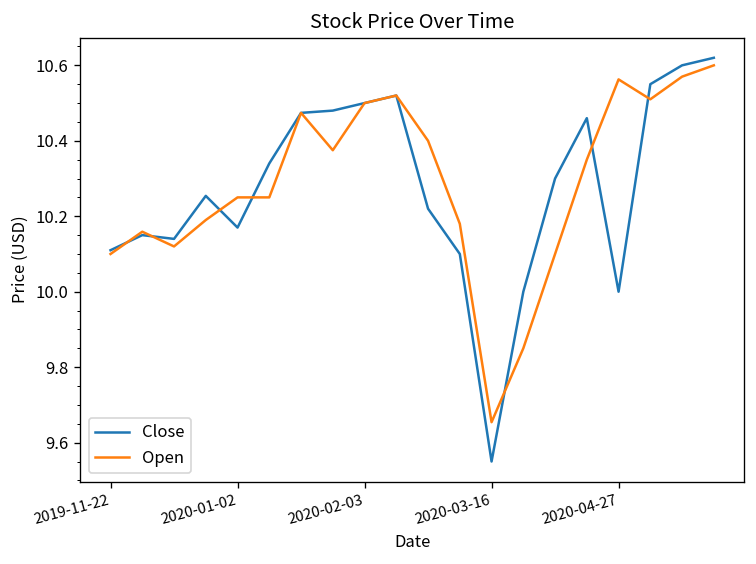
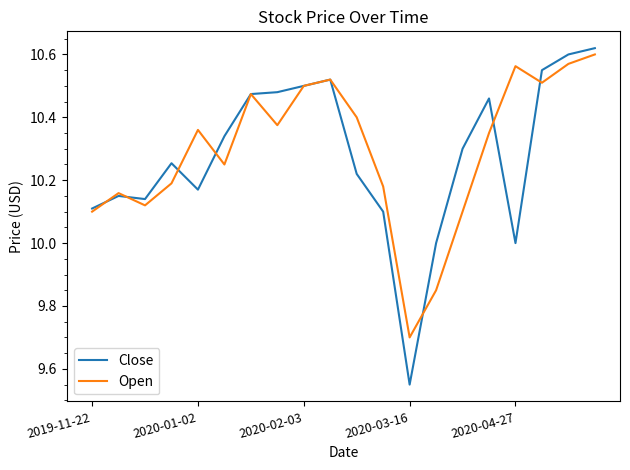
Open, 2020-01-02: 10.25 -> 10.36
Open, 2020-03-16: 9.65 -> 9.70
